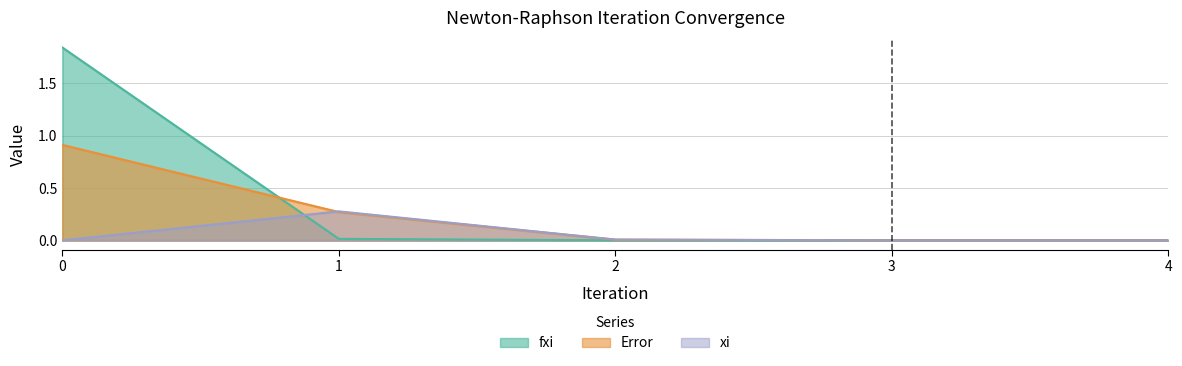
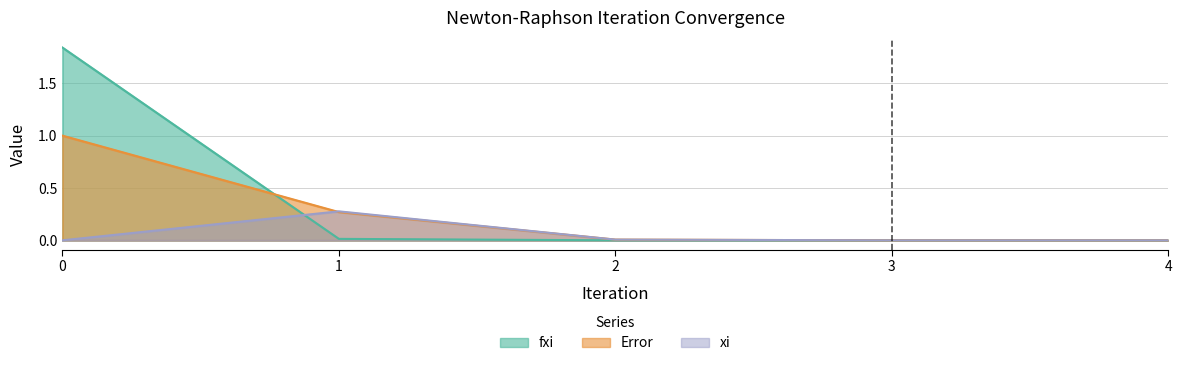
Error, 0: 0.91 -> 1.00
